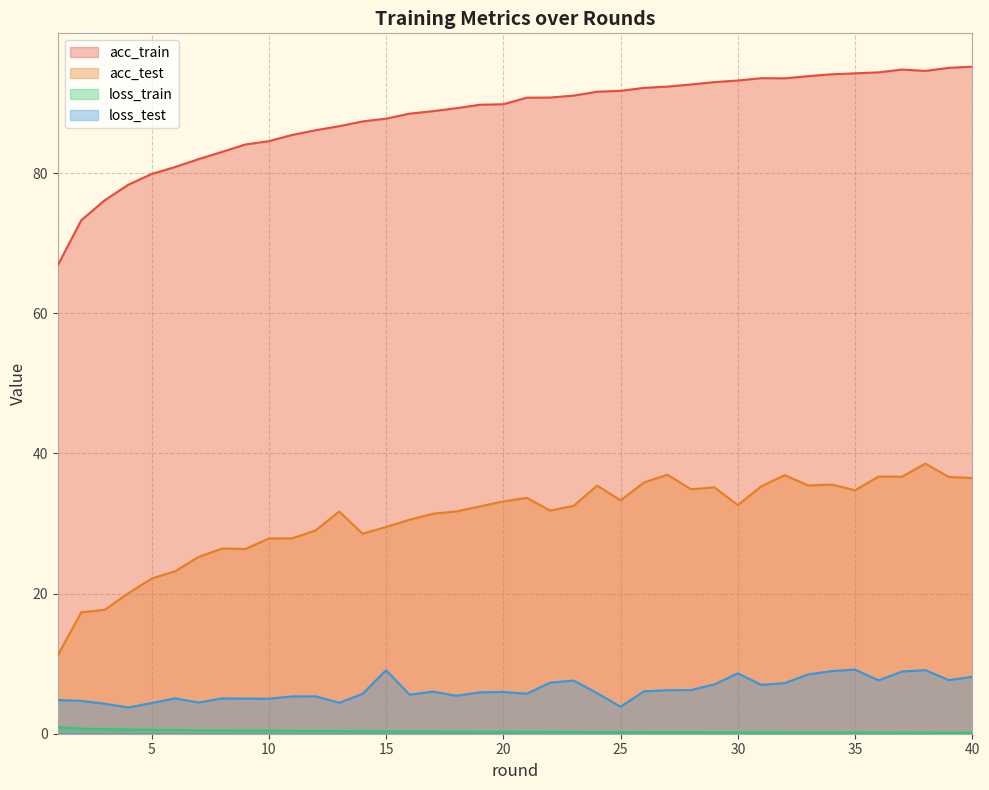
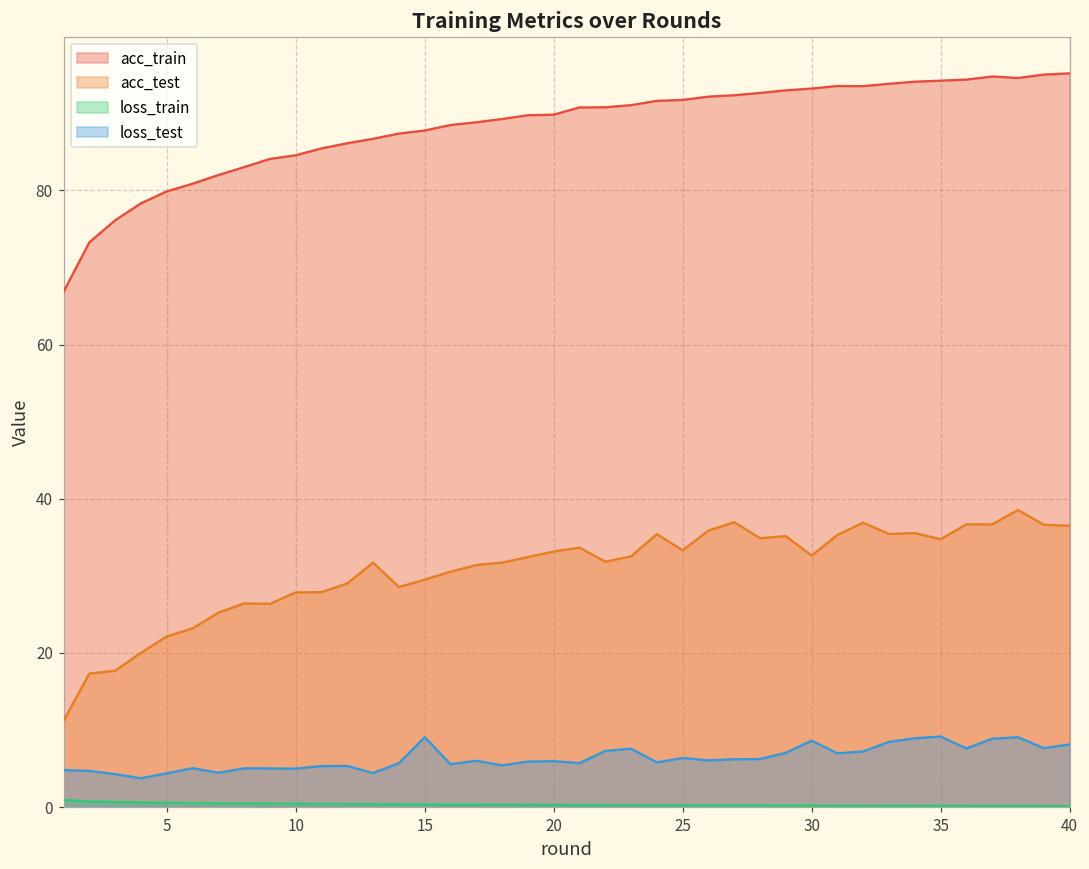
loss_test, 25: 4 -> 6
